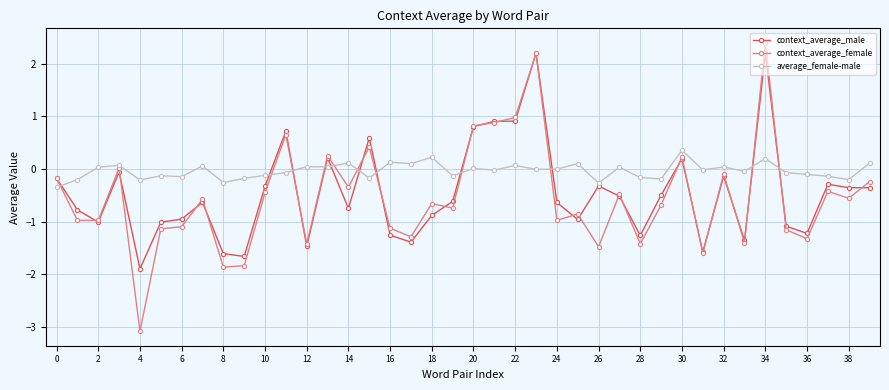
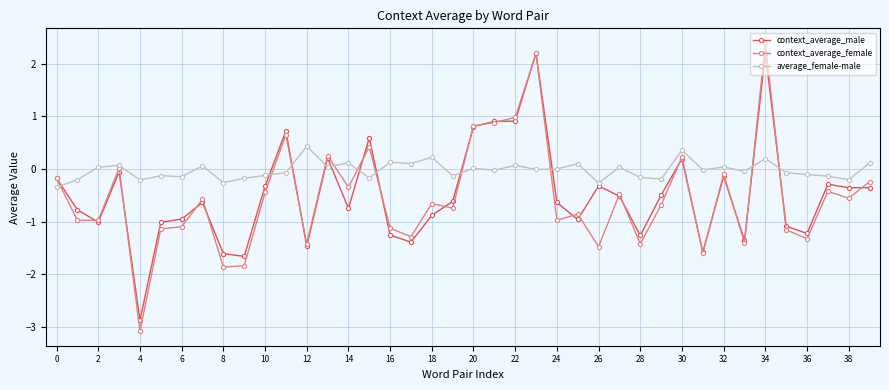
context_average_male, 4: -1.9 -> -2.9
average_female-male, 12: 0.0 -> 0.4
